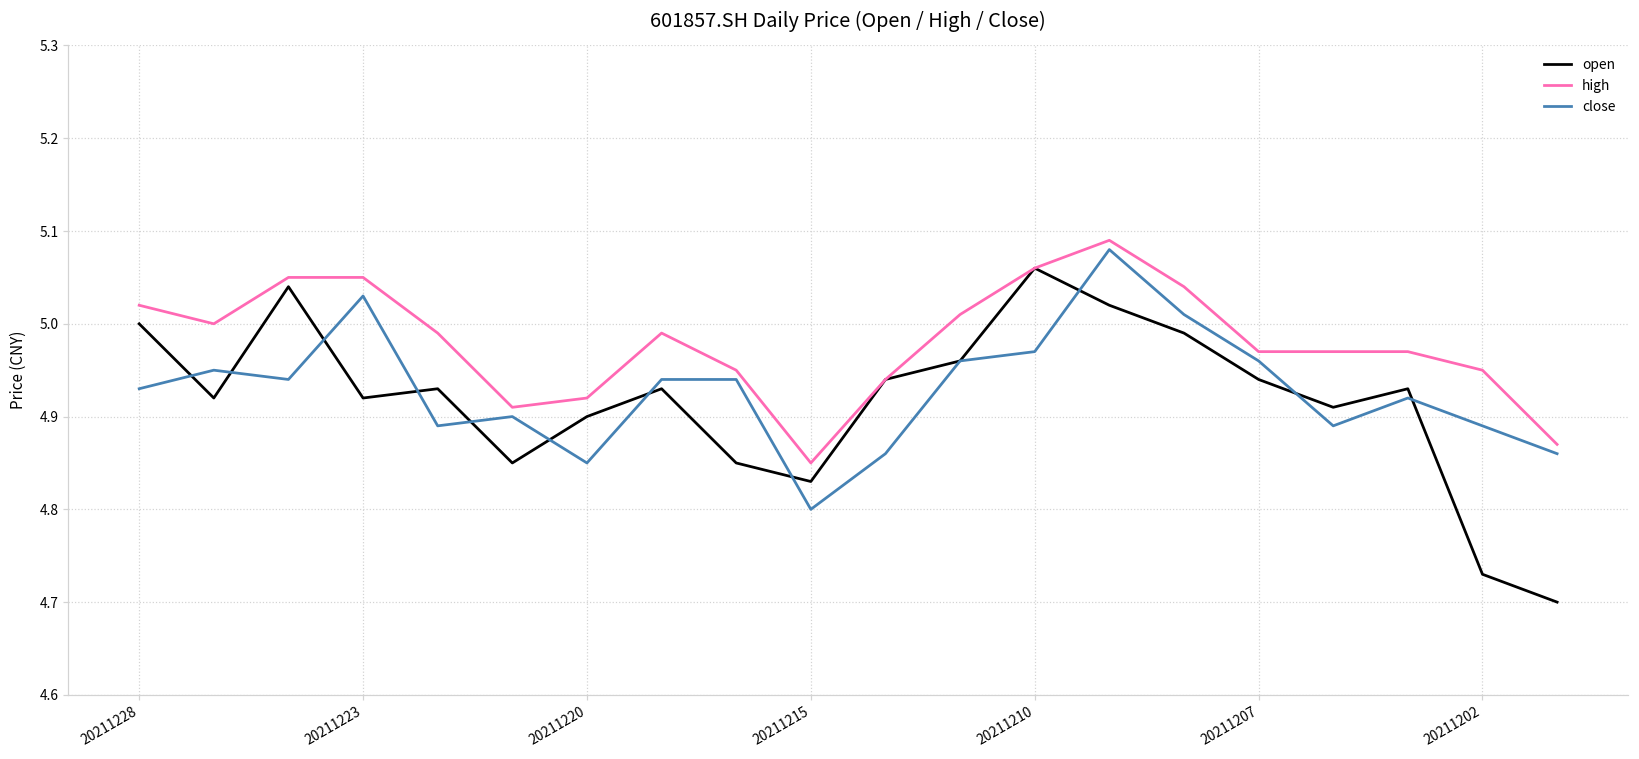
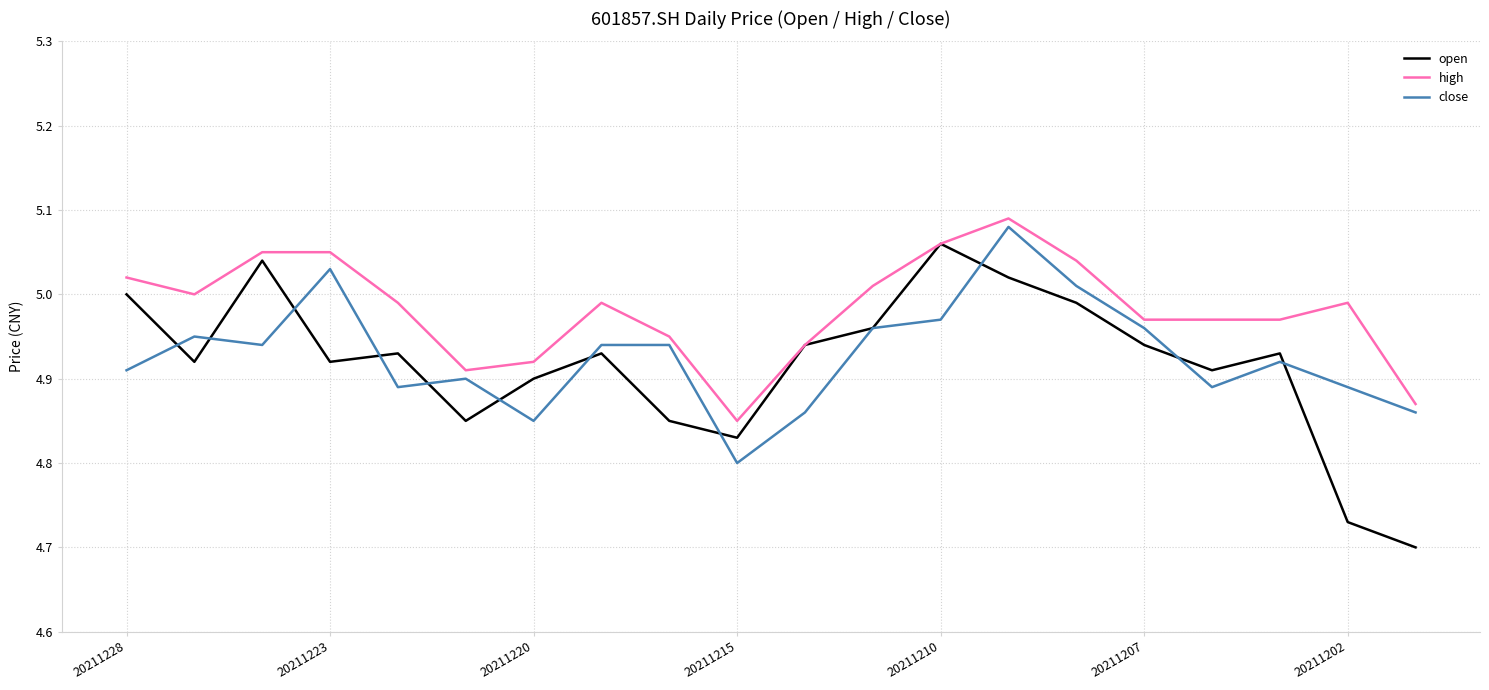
close, 20211228: 4.93 -> 4.91
high, 20211202: 4.95 -> 4.99
